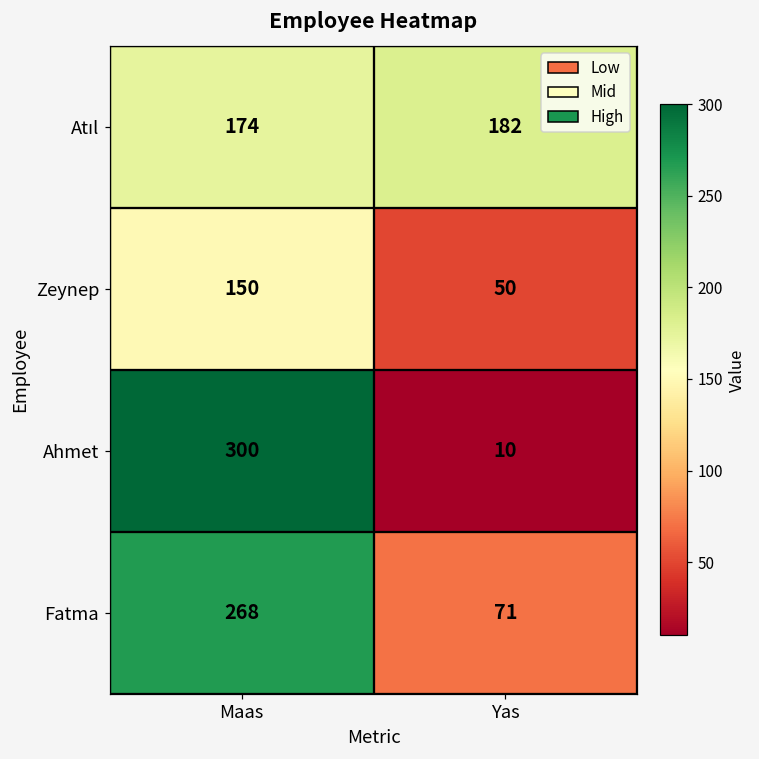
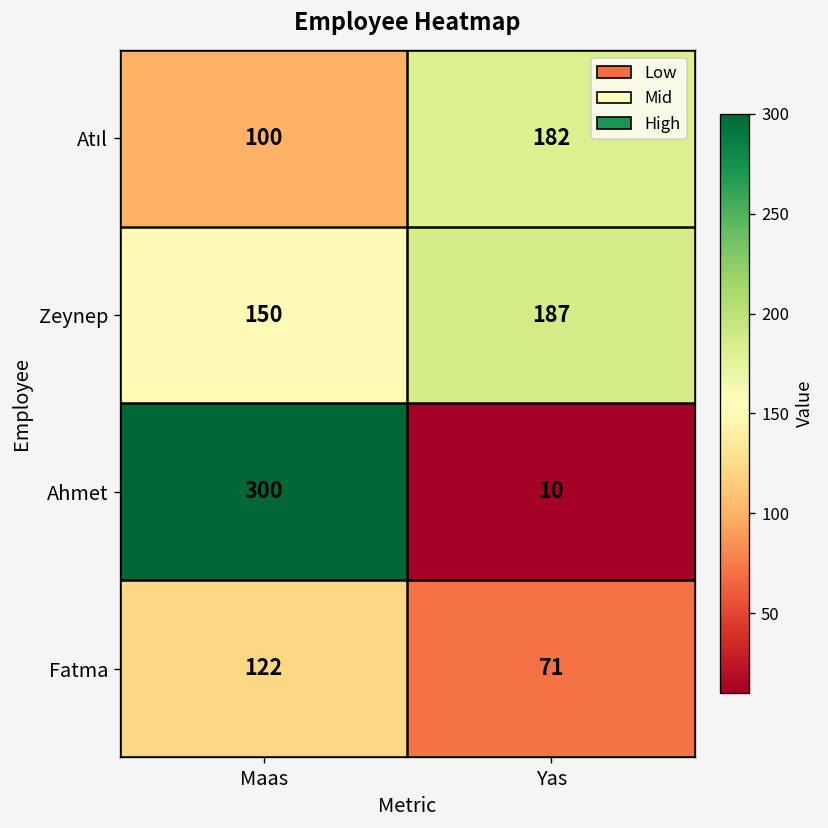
Atıl, Maas: 174 -> 100
Zeynep, Yas: 50 -> 187
Fatma, Maas: 268 -> 122
